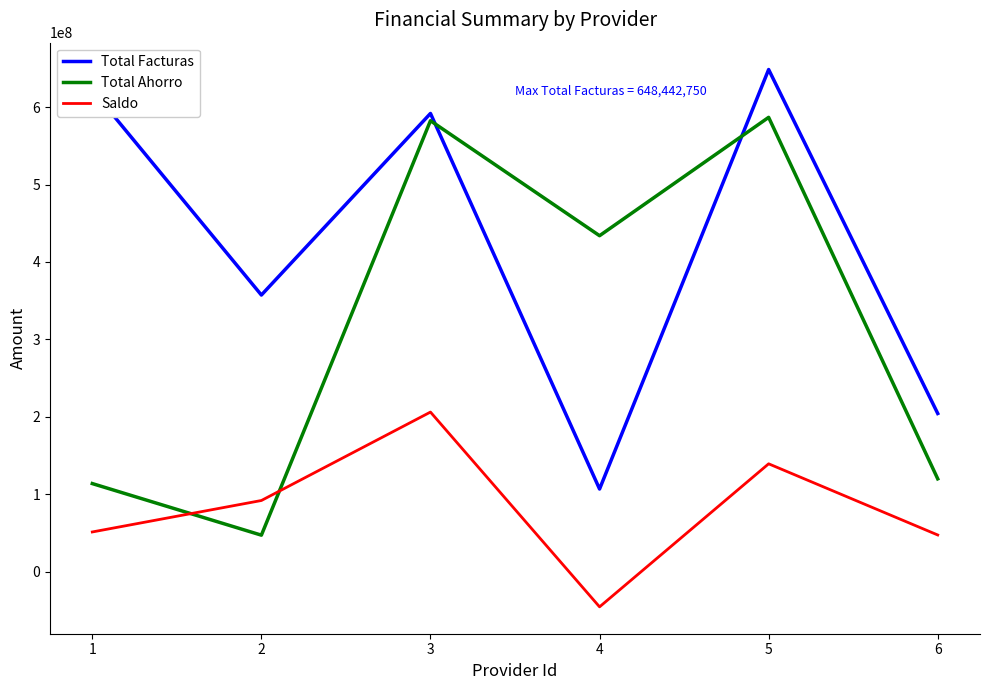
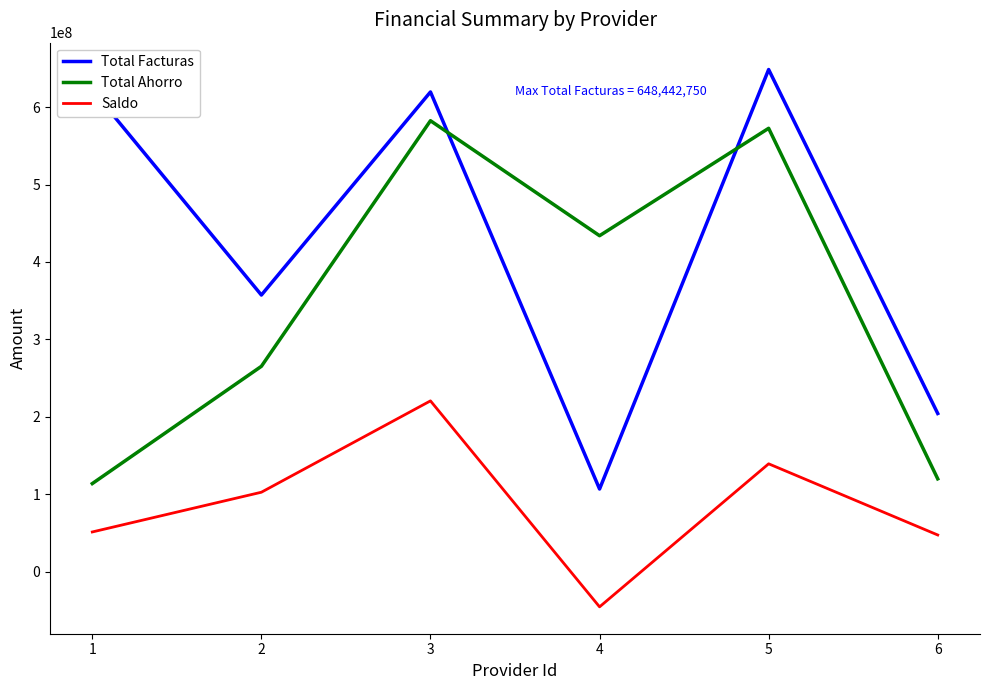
Total Ahorro, 2: 50000000 -> 270000000
Saldo, 2: 90000000 -> 100000000
Total Facturas, 3: 590000000 -> 620000000
Saldo, 3: 210000000 -> 220000000
Total Ahorro, 5: 590000000 -> 570000000
